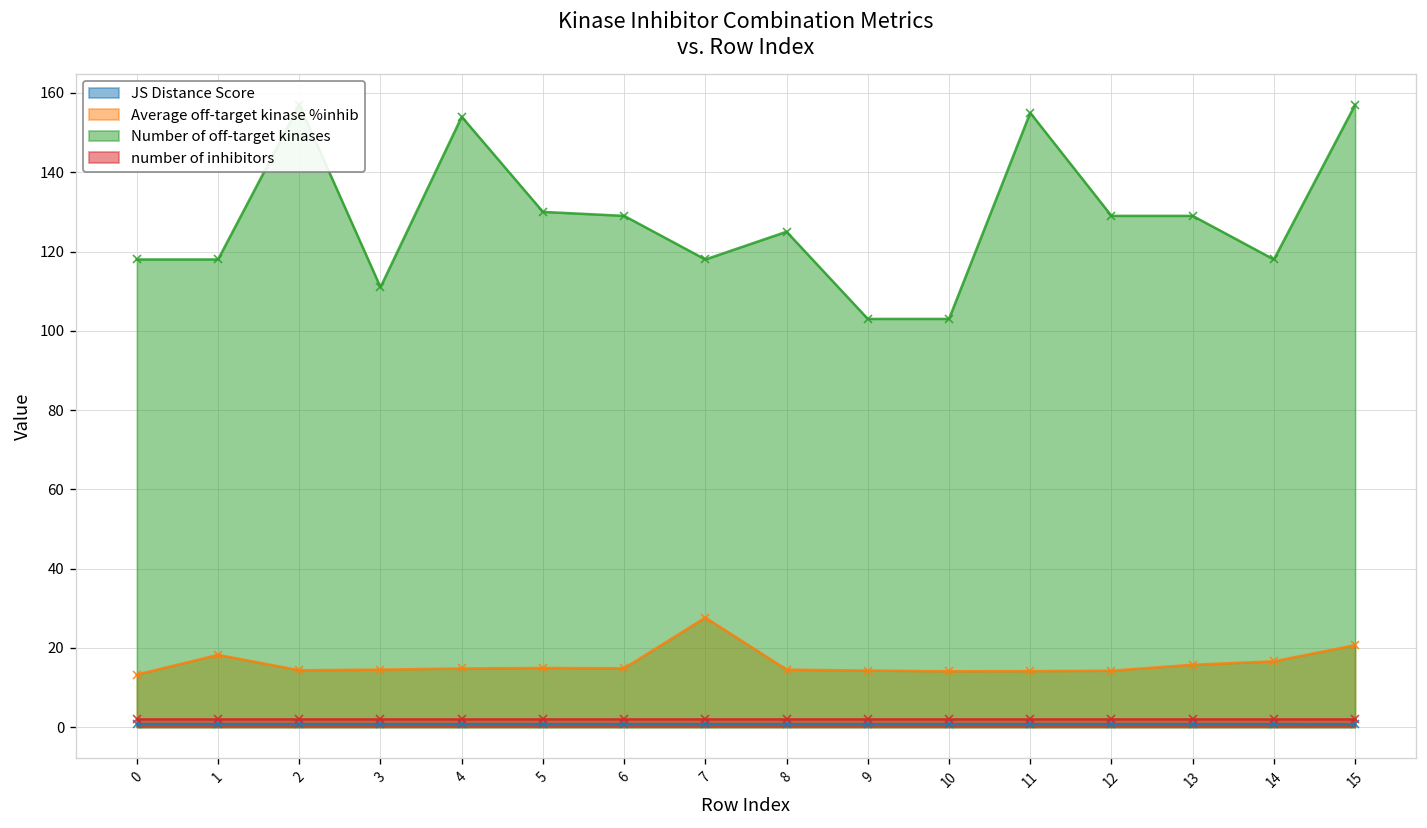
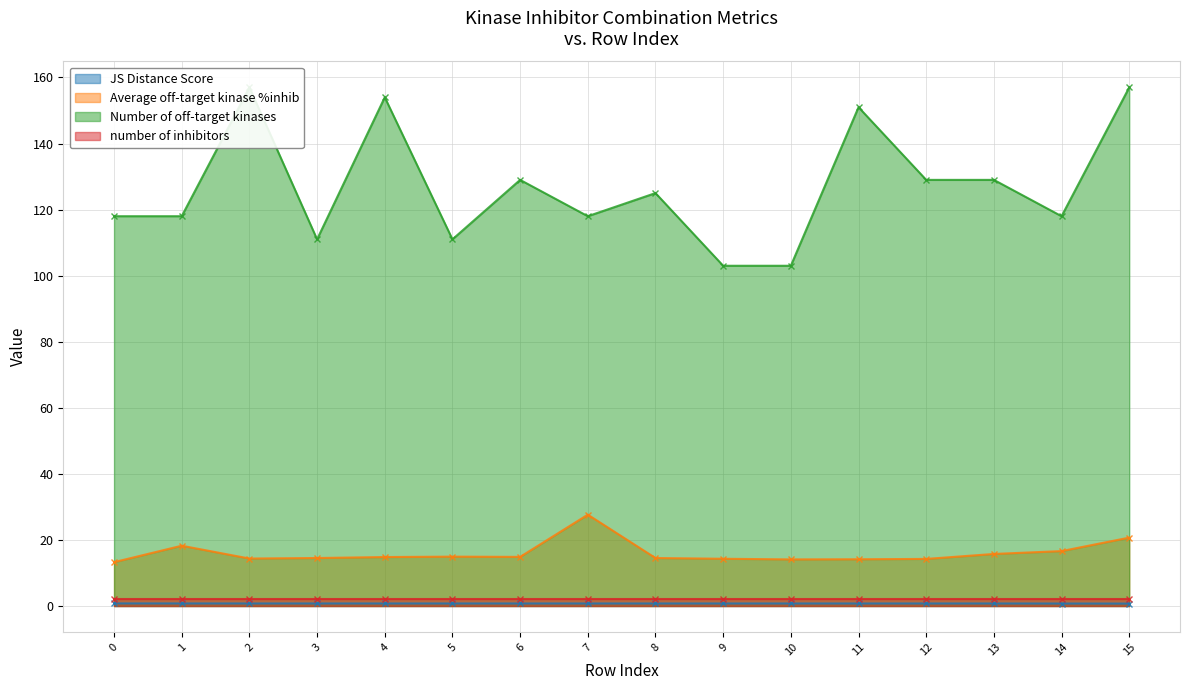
Number of off-target kinases, 5: 130 -> 111
Number of off-target kinases, 11: 155 -> 151
